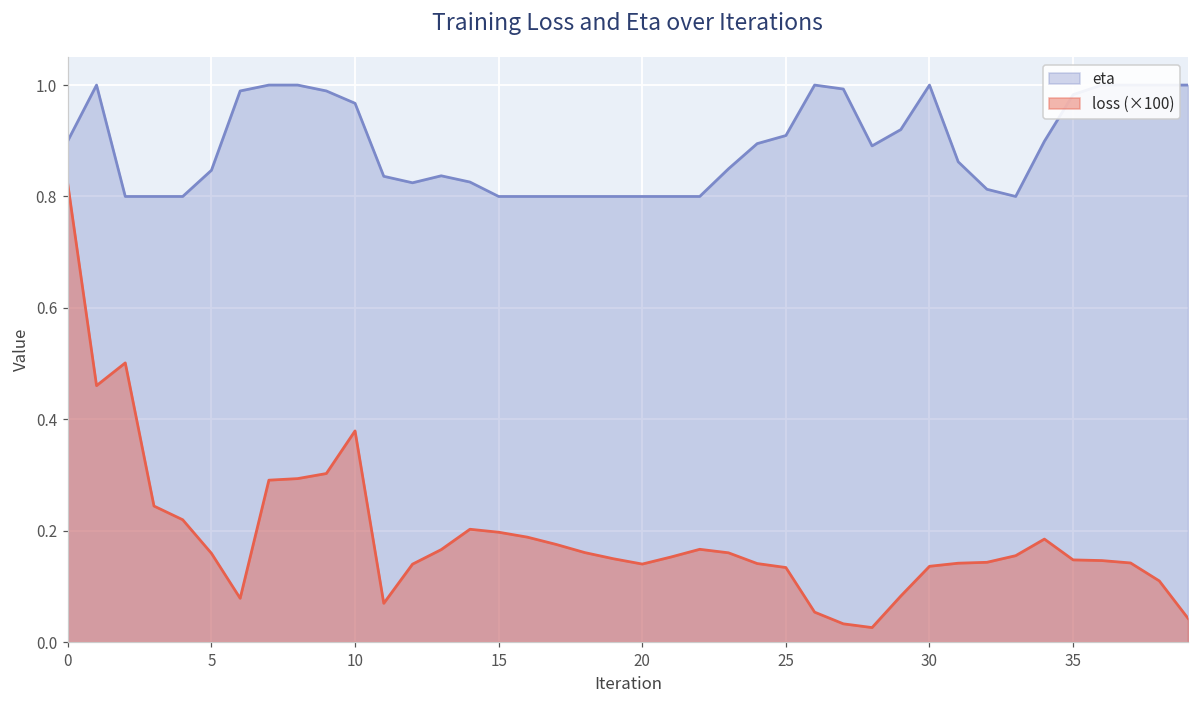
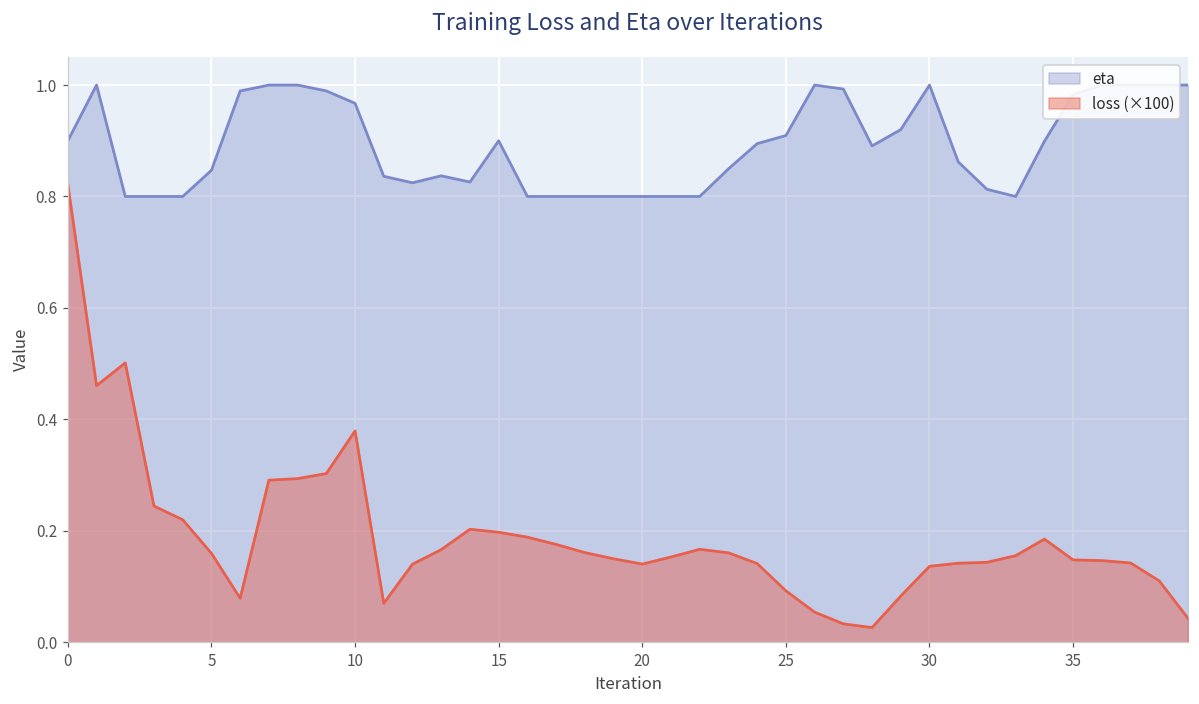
eta, 15: 0.8 -> 0.9
loss (×100), 25: 0.13 -> 0.09
